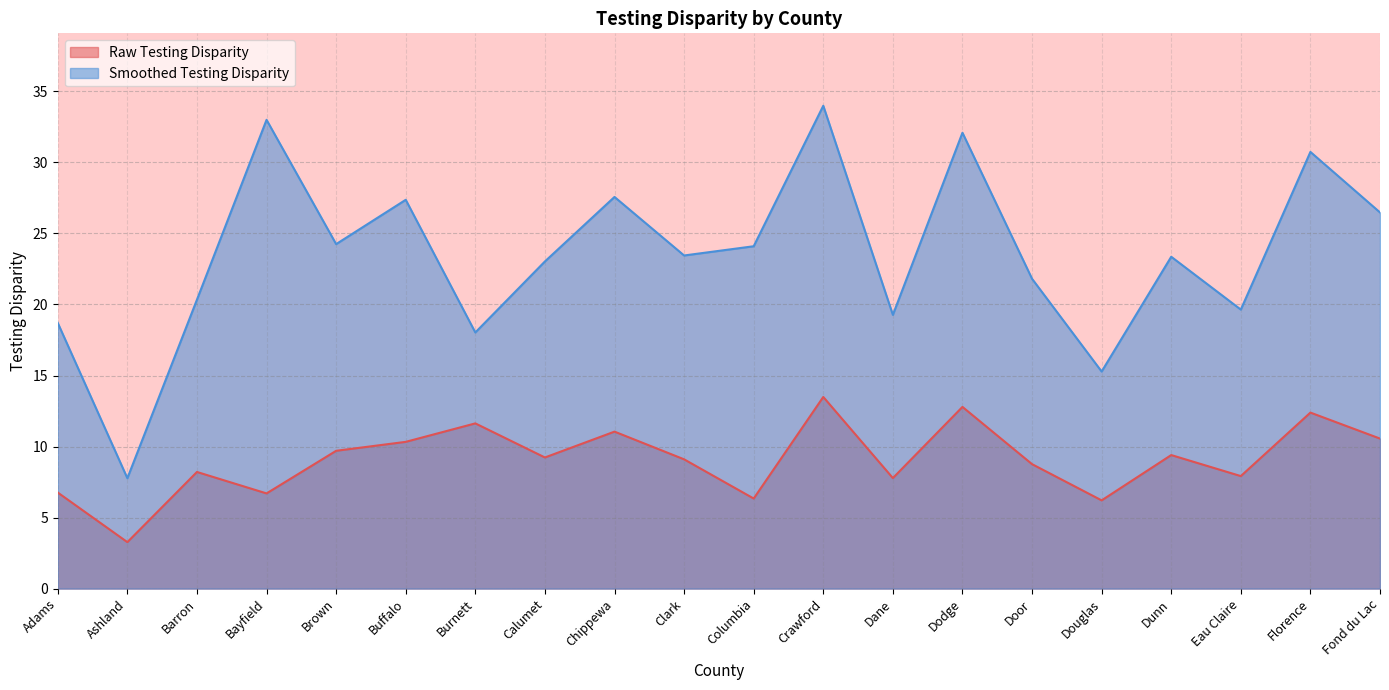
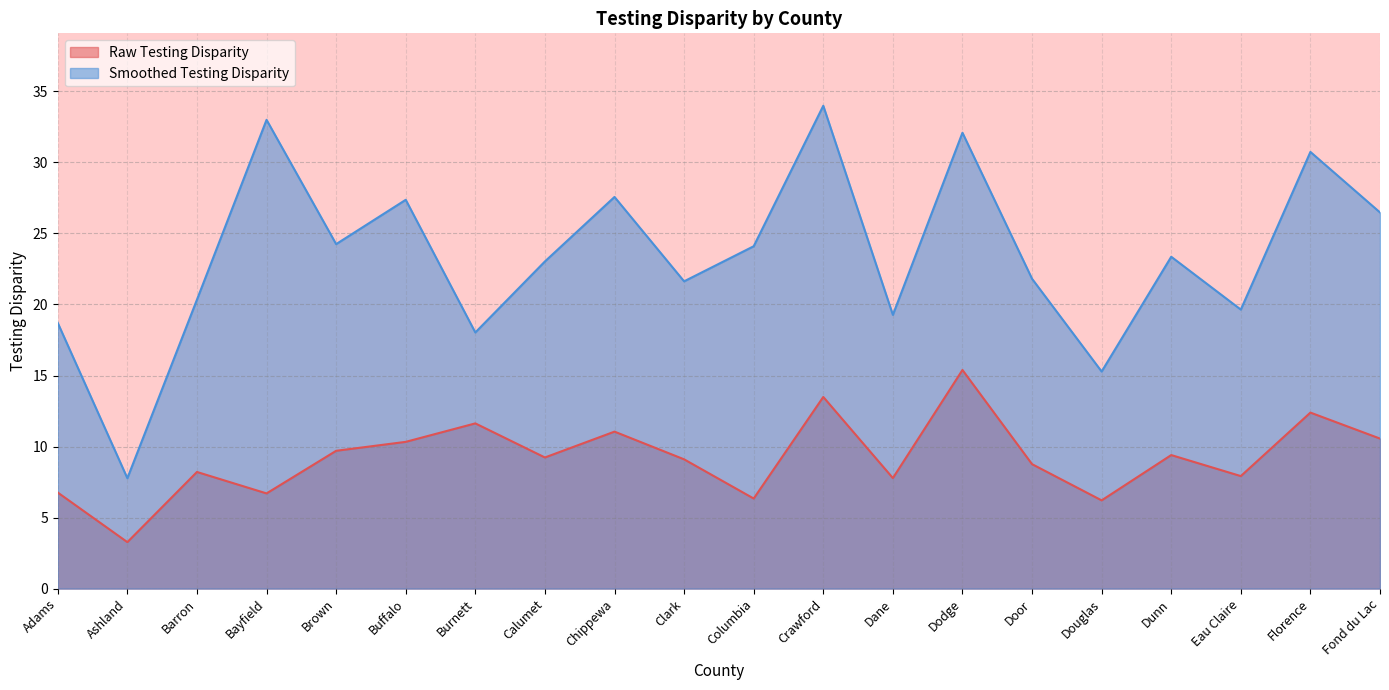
Smoothed Testing Disparity, Clark: 23.5 -> 21.6
Raw Testing Disparity, Dodge: 12.8 -> 15.4
